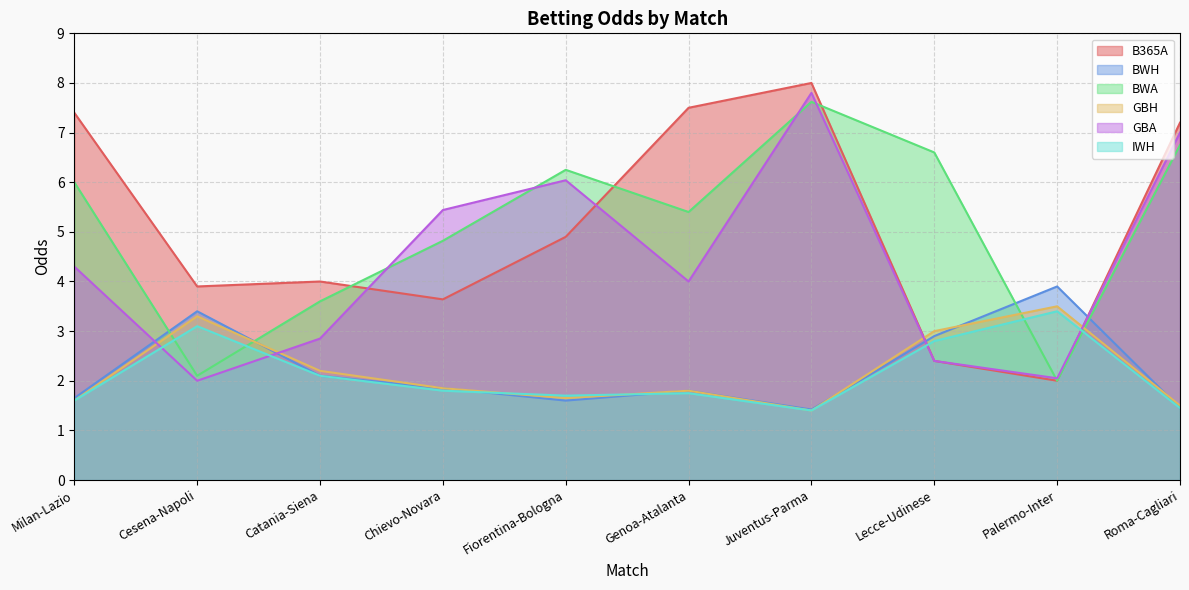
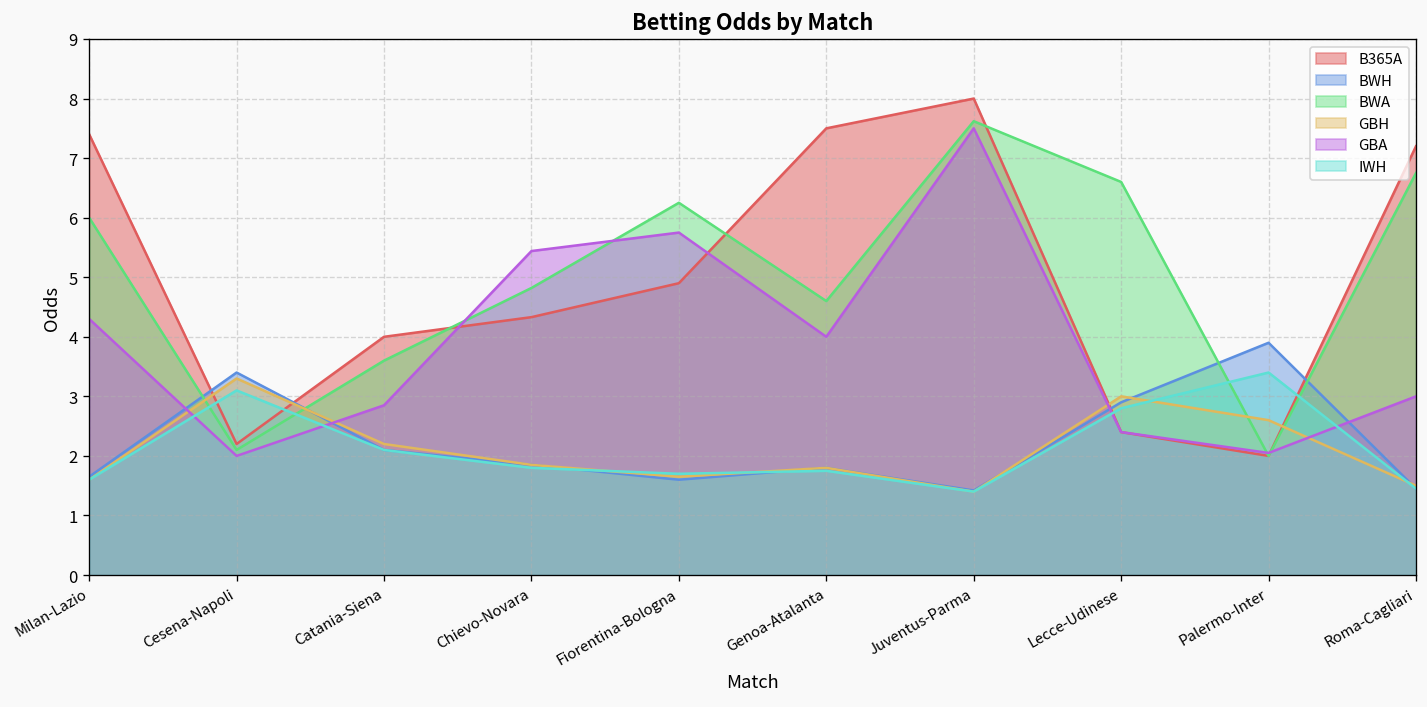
B365A, Cesena-Napoli: 3.9 -> 2.2
B365A, Chievo-Novara: 3.6 -> 4.3
GBA, Fiorentina-Bologna: 6.0 -> 5.8
BWA, Genoa-Atalanta: 5.4 -> 4.6
GBA, Juventus-Parma: 7.8 -> 7.5
GBH, Palermo-Inter: 3.5 -> 2.6
GBA, Roma-Cagliari: 7 -> 3
